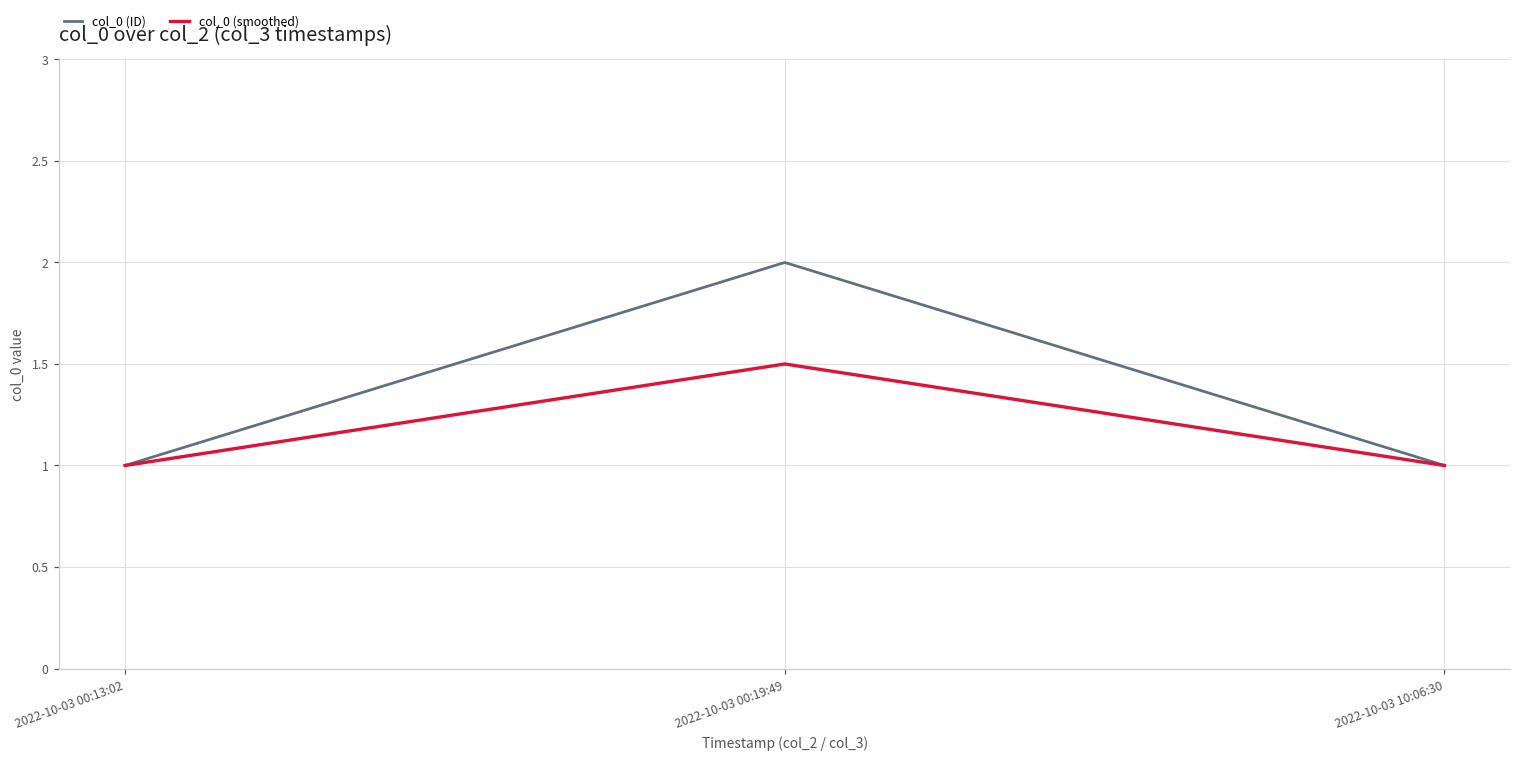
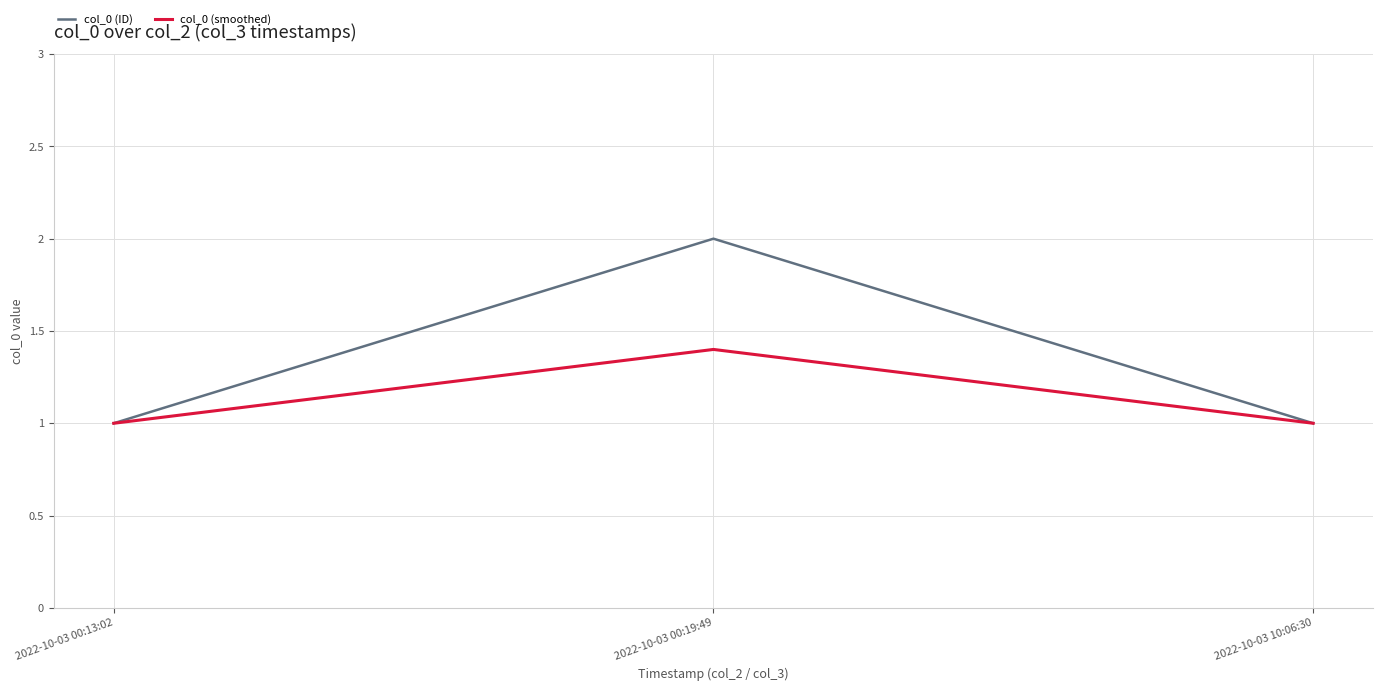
col_0 (smoothed), 2022-10-03 00:19:49: 1.5 -> 1.4
